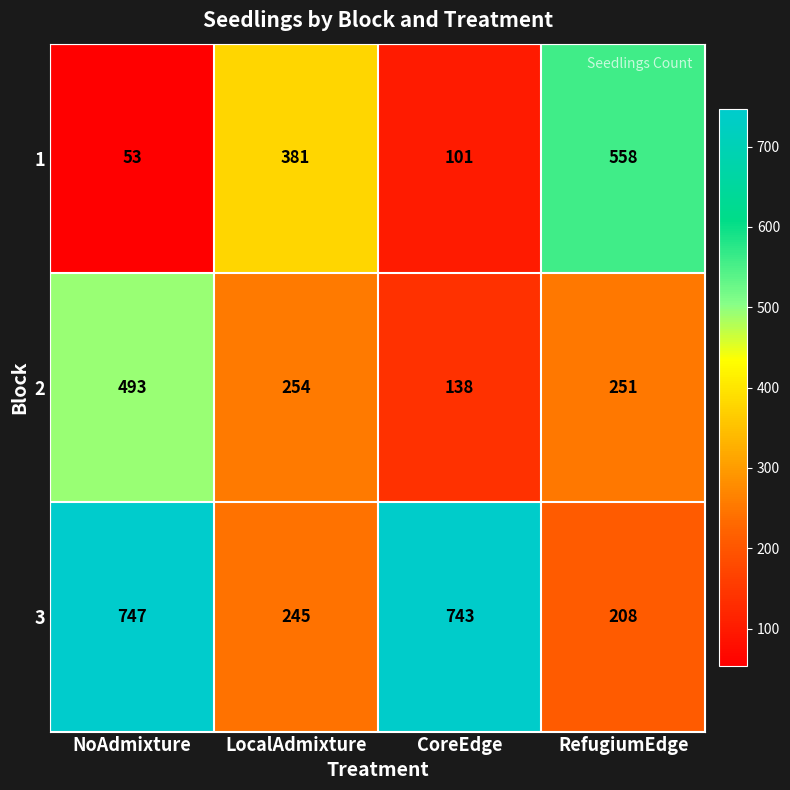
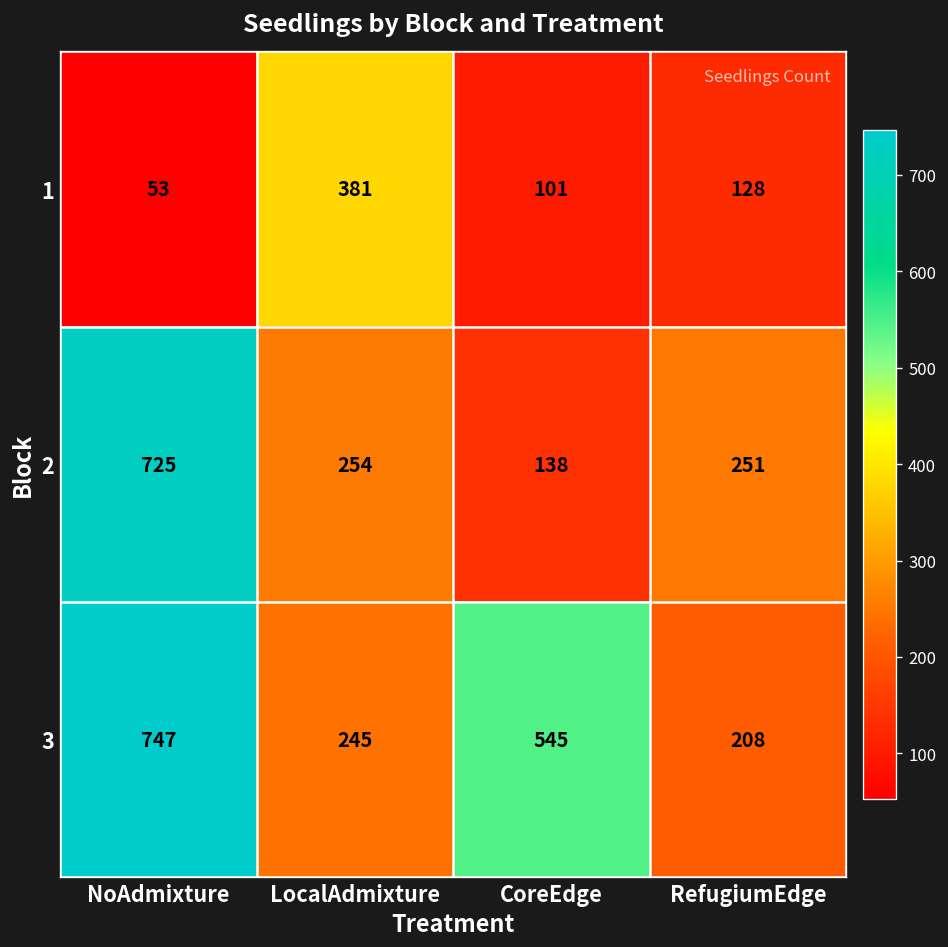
1, RefugiumEdge: 558 -> 128
2, NoAdmixture: 493 -> 725
3, CoreEdge: 743 -> 545
